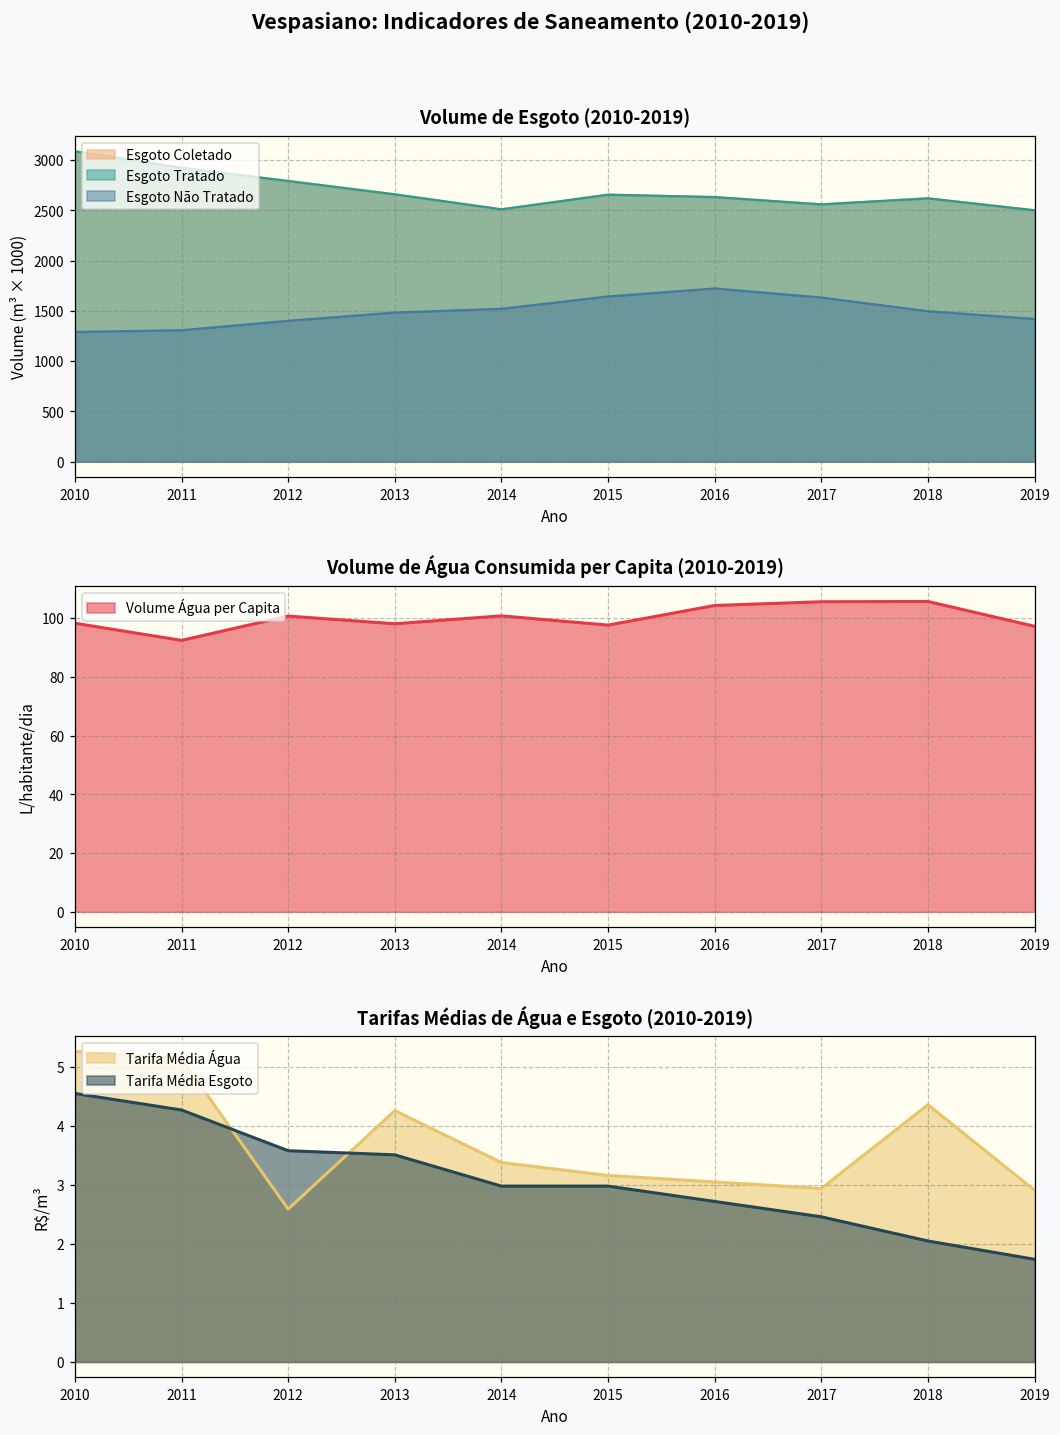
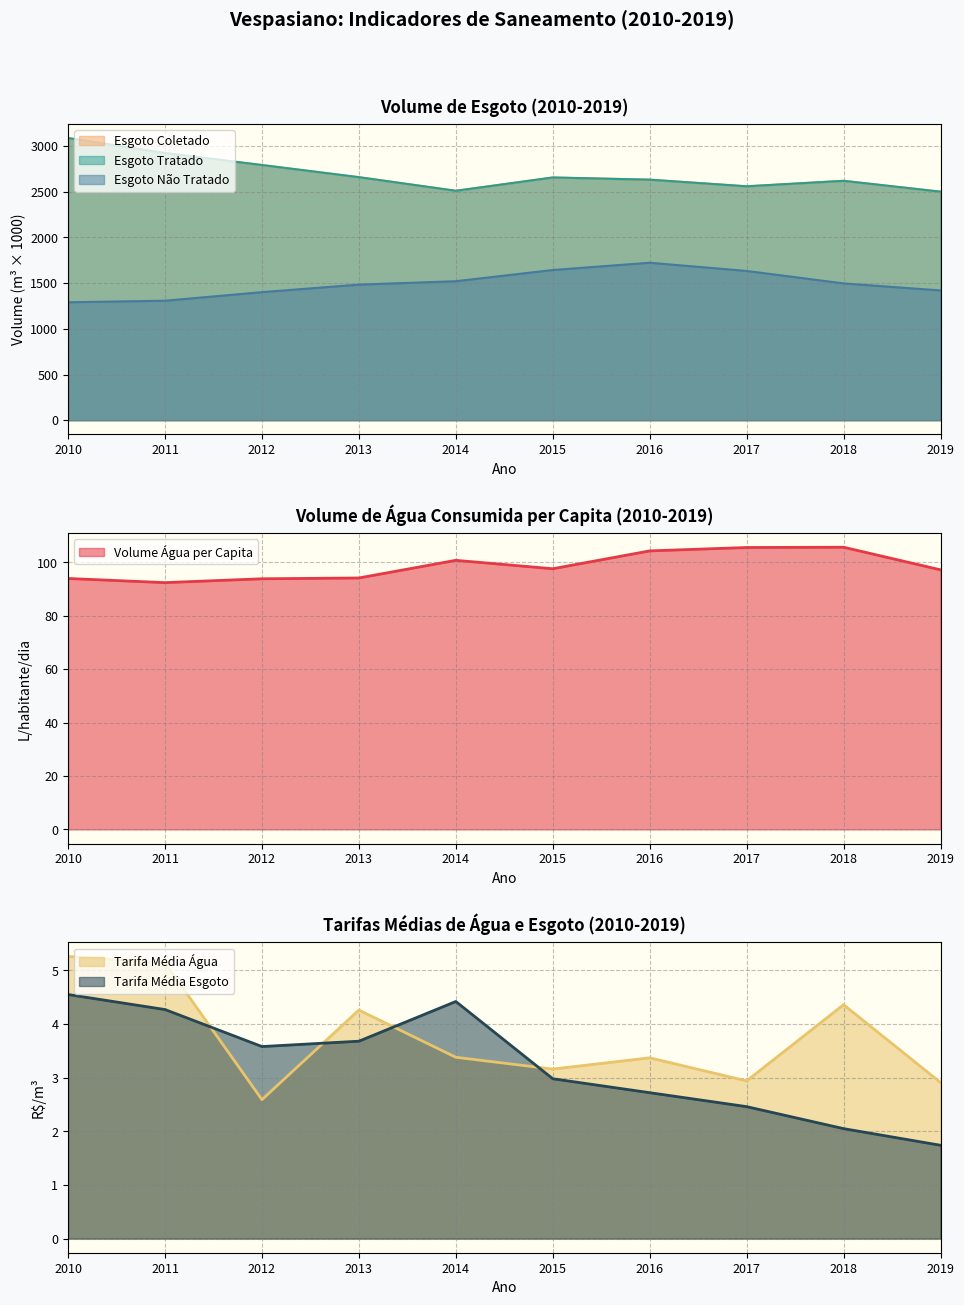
Volume de Água Consumida per Capita (2010-2019), 2010: 98 -> 94
Volume de Água Consumida per Capita (2010-2019), 2012: 101 -> 94
Volume de Água Consumida per Capita (2010-2019), 2013: 98 -> 94
Tarifas Médias de Água e Esgoto (2010-2019), Tarifa Média Esgoto, 2013: 3.5 -> 3.7
Tarifas Médias de Água e Esgoto (2010-2019), Tarifa Média Esgoto, 2014: 3.0 -> 4.4
Tarifas Médias de Água e Esgoto (2010-2019), Tarifa Média Água, 2016: 3.1 -> 3.4
